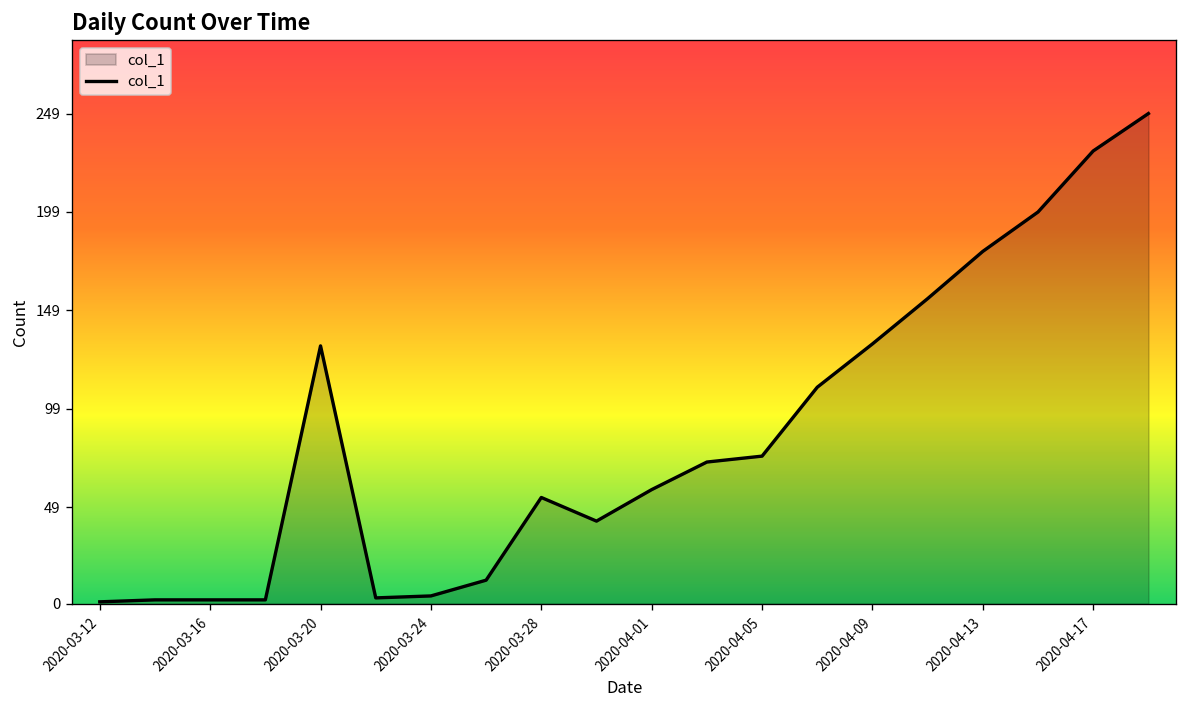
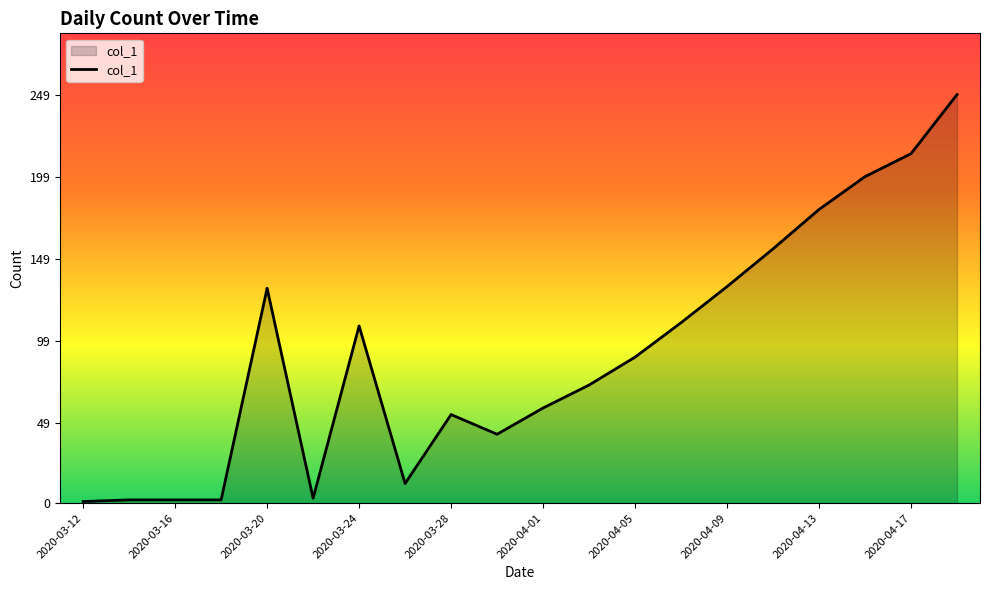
2020-03-24: 4 -> 108
2020-04-05: 75 -> 89
2020-04-17: 230 -> 213
